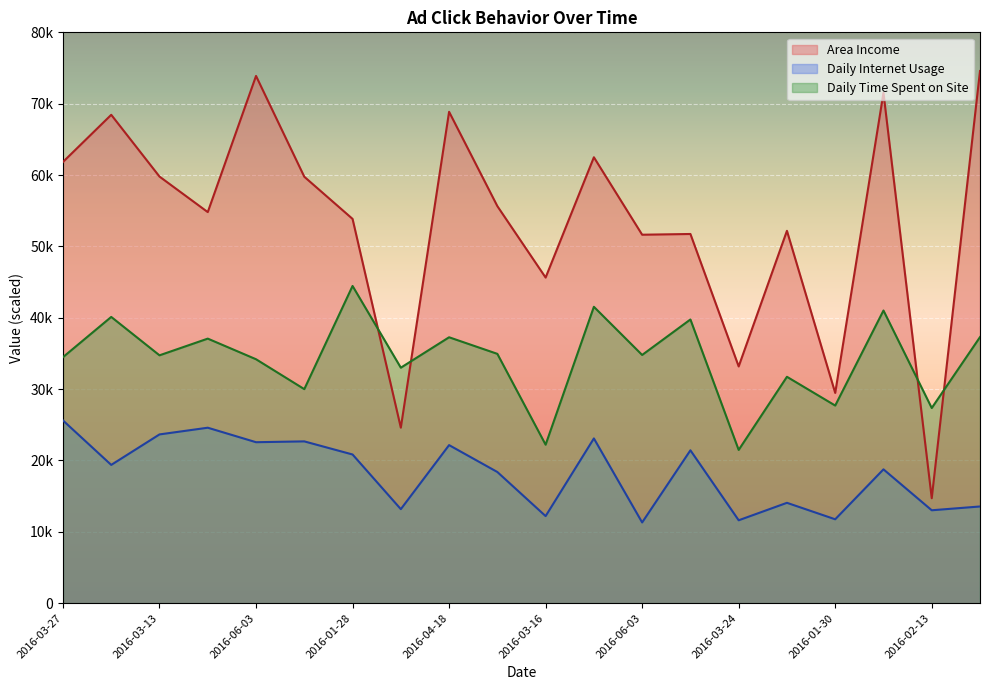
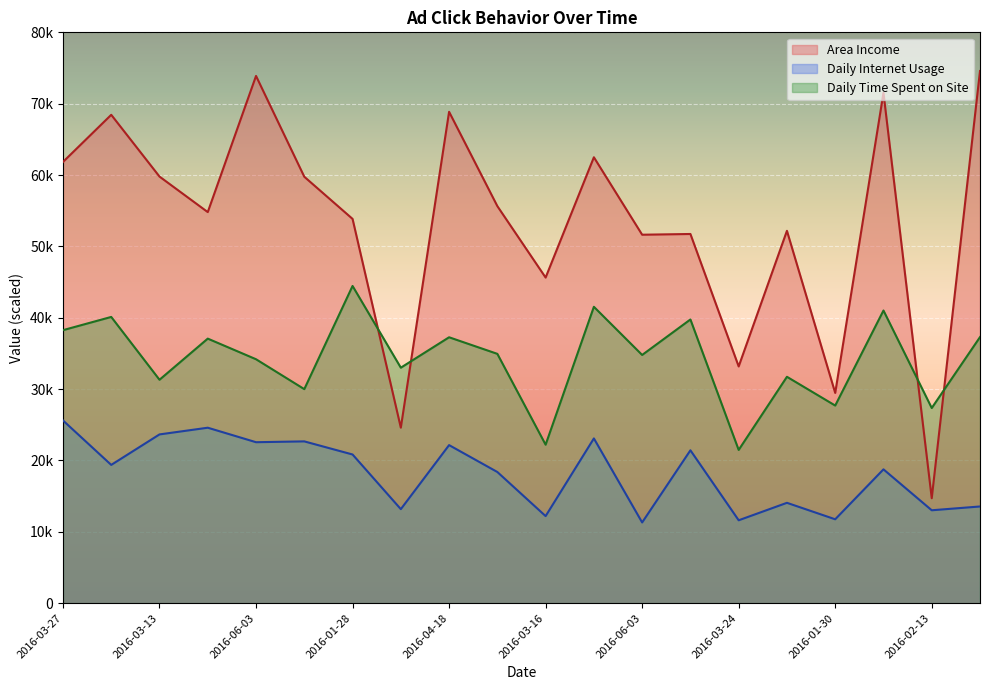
Daily Time Spent on Site, 2016-03-27: 34000 -> 38000
Daily Time Spent on Site, 2016-03-13: 35000 -> 31000
